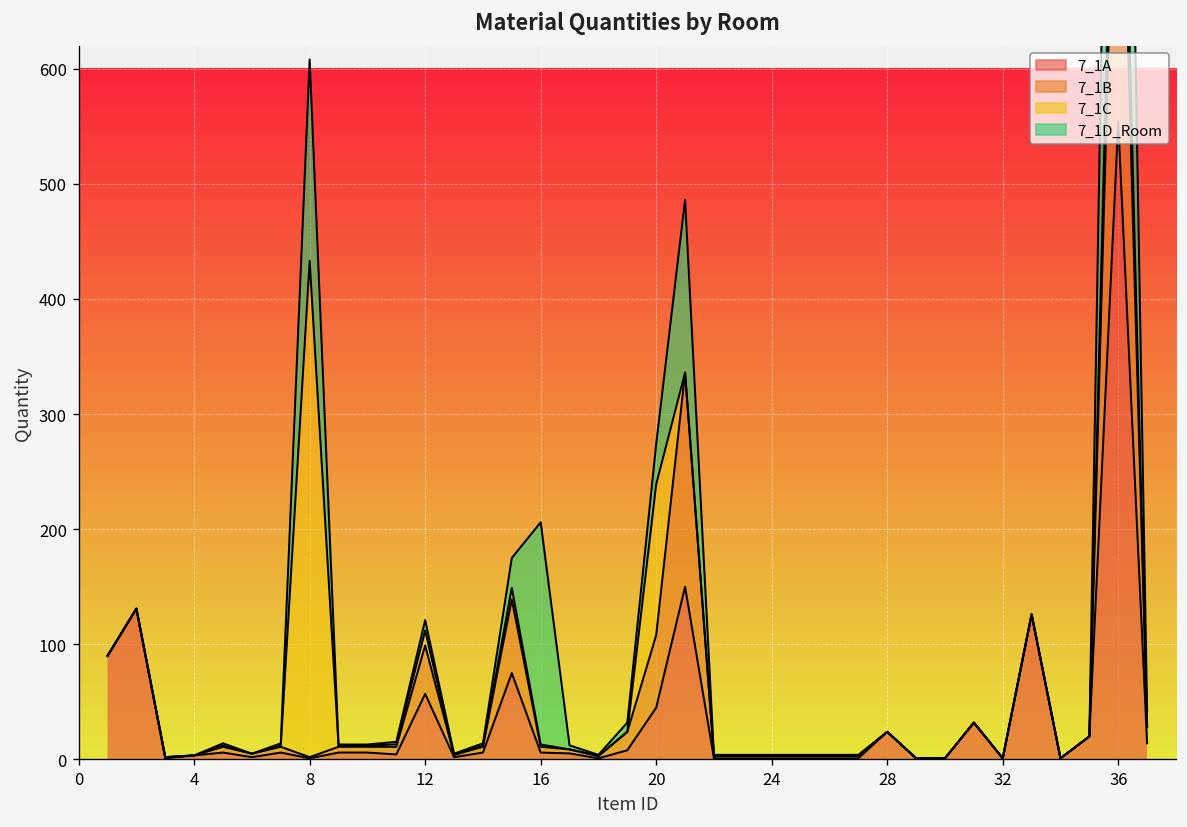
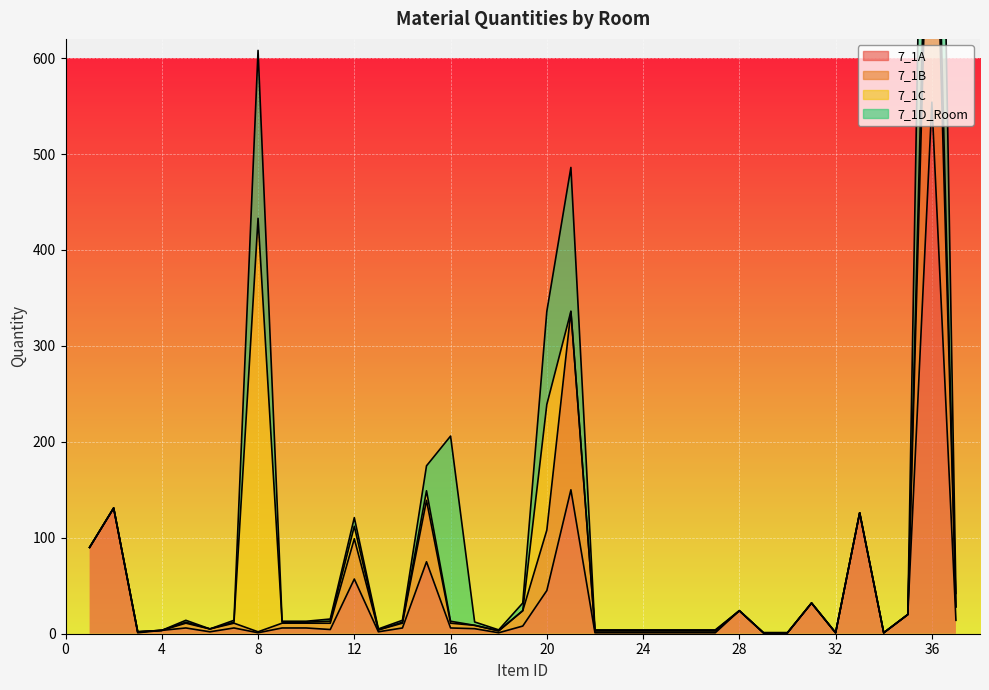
7_1D_Room, 20: 40 -> 100
